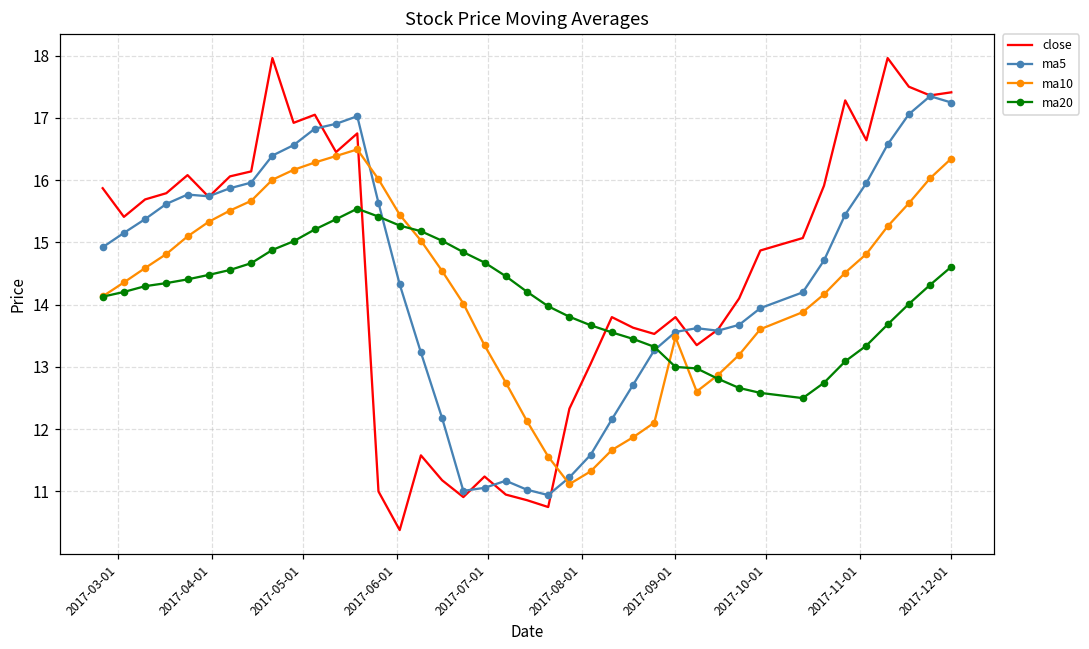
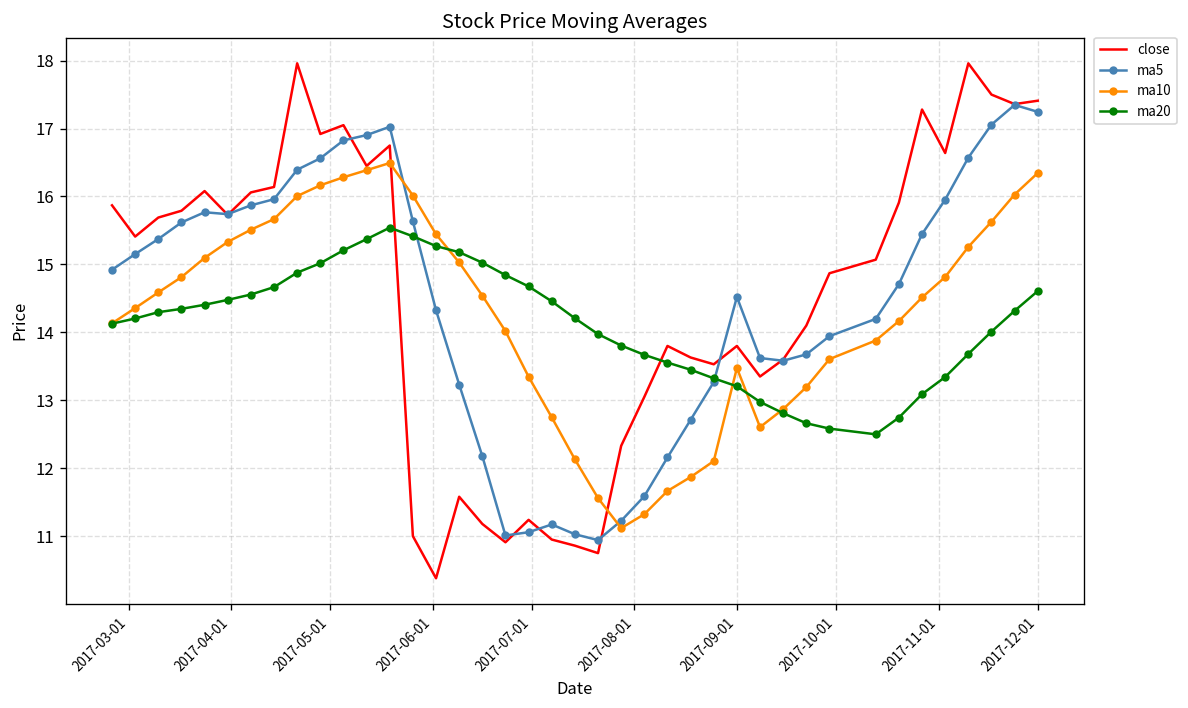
ma5, 2017-09-01: 13.6 -> 14.5
ma20, 2017-09-01: 13.0 -> 13.2
